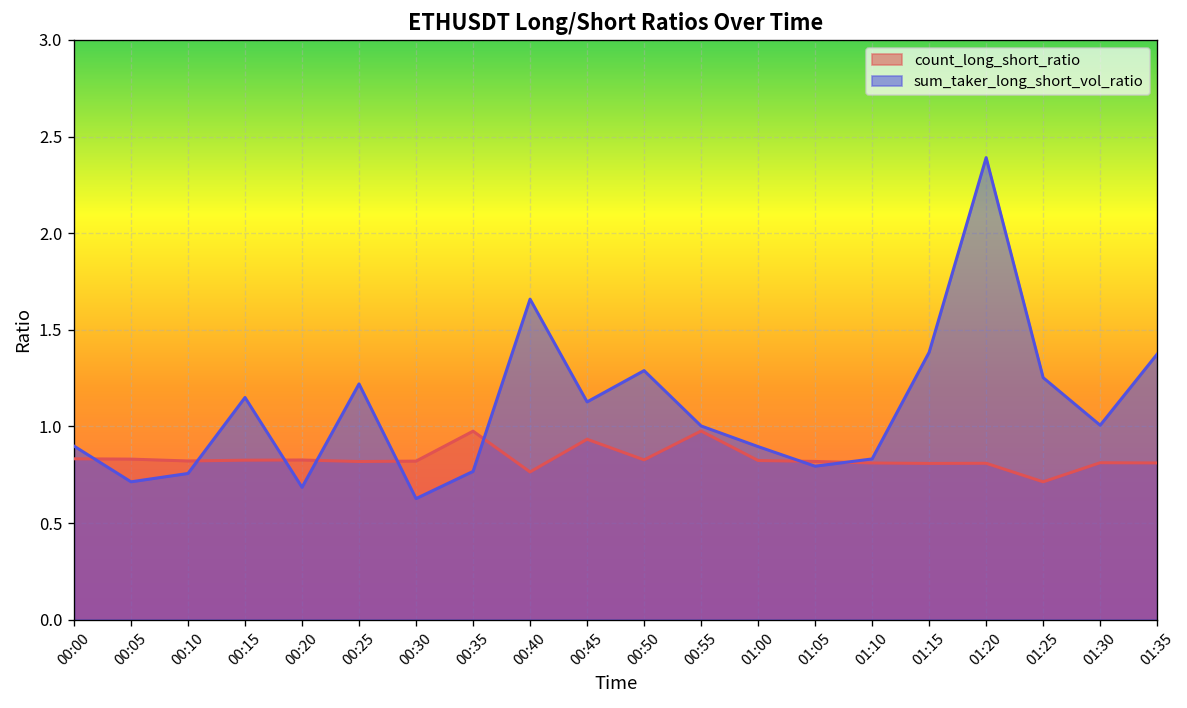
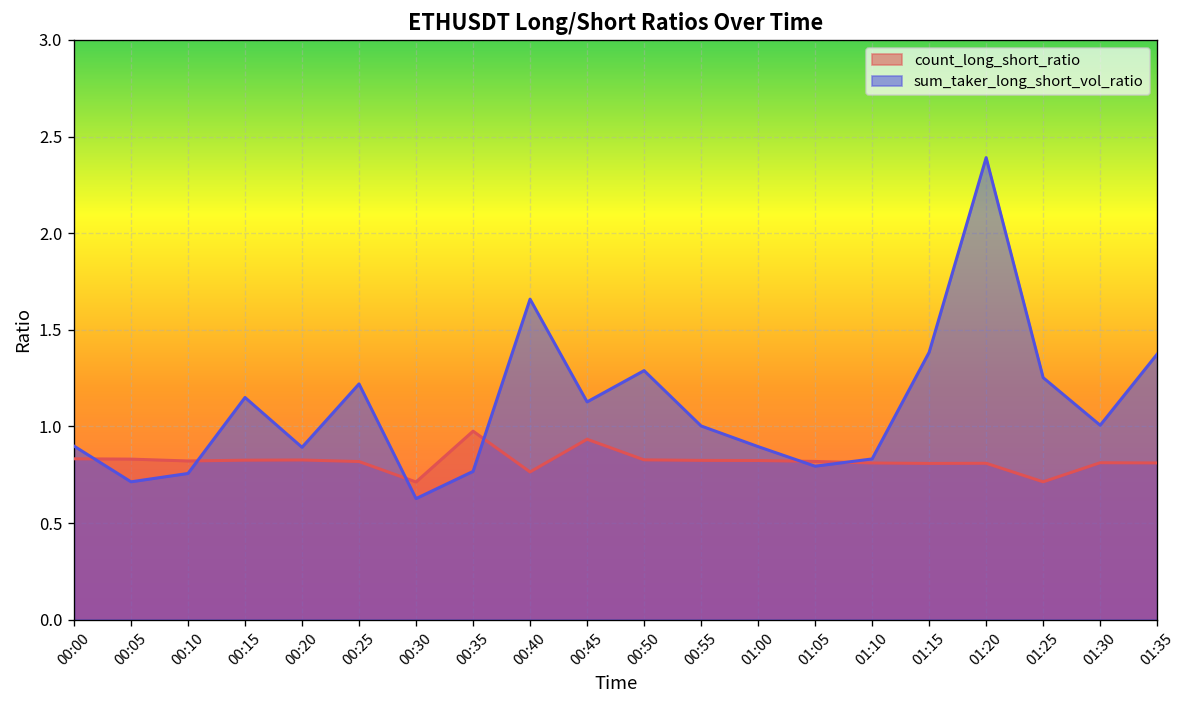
sum_taker_long_short_vol_ratio, 00:20: 0.68 -> 0.89
count_long_short_ratio, 00:30: 0.82 -> 0.71
count_long_short_ratio, 00:55: 0.98 -> 0.82
